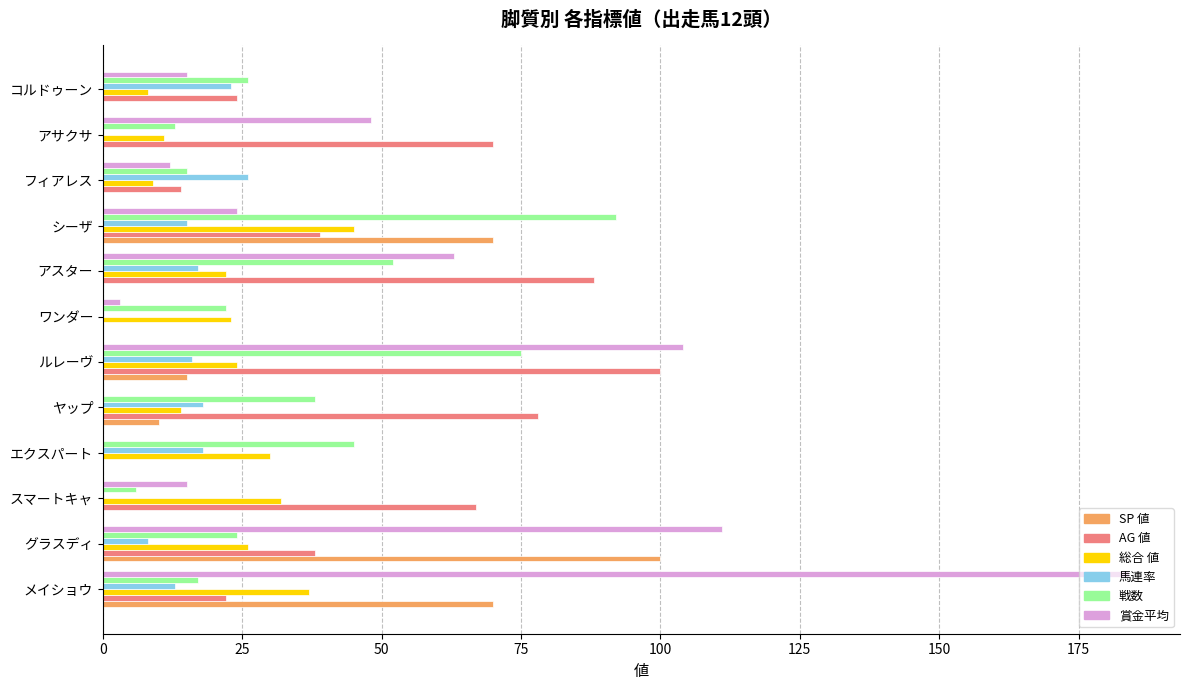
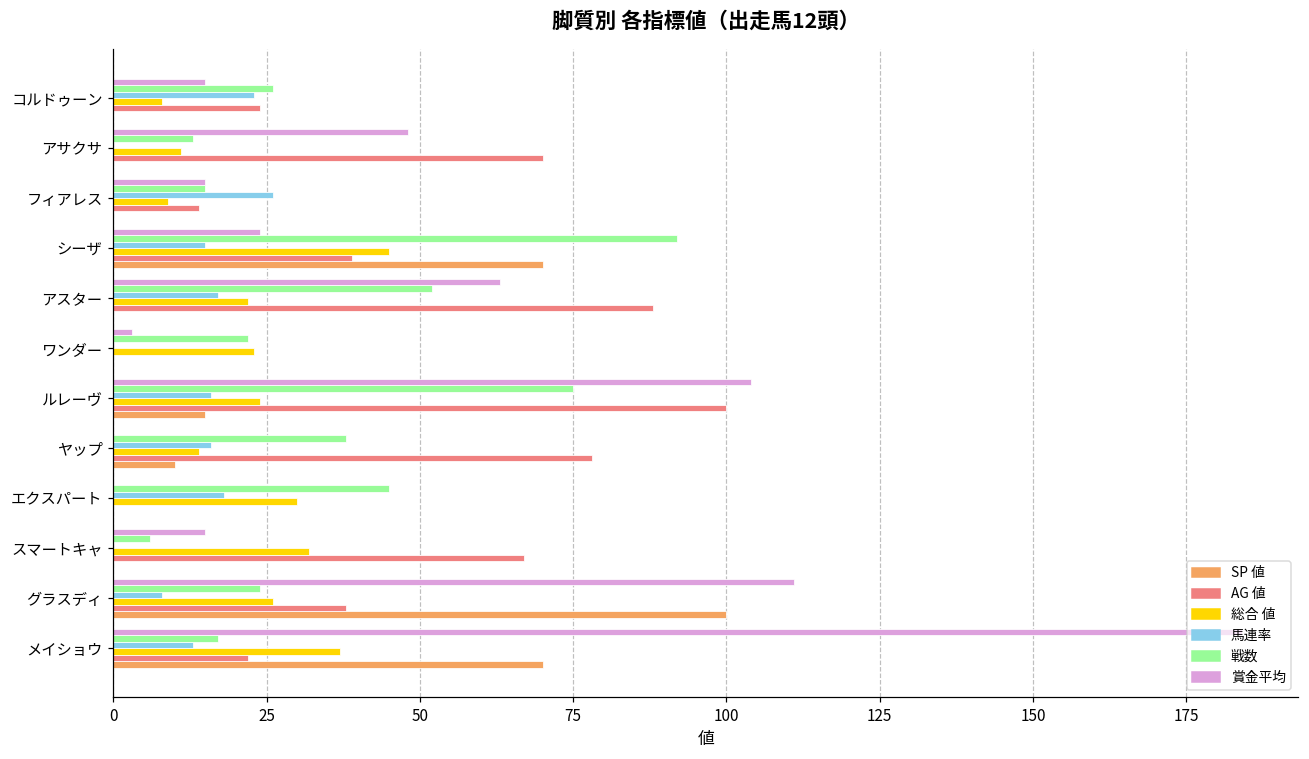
賞金平均, フィアレス: 12 -> 15
馬連率, ヤップ: 18 -> 16
